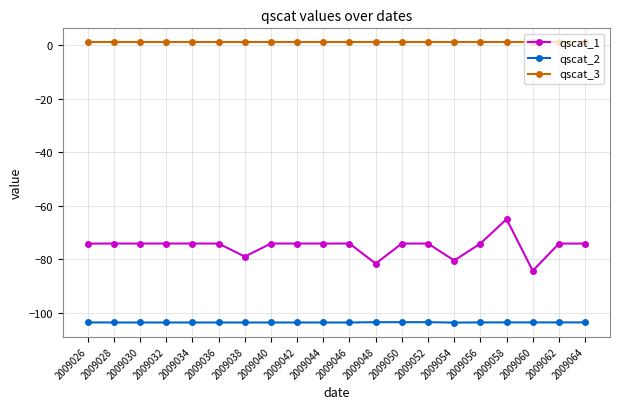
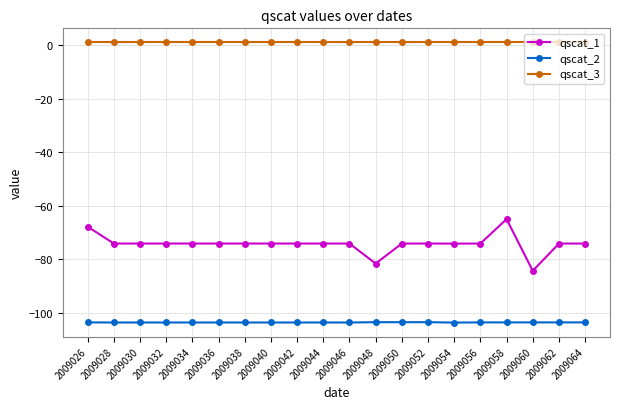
qscat_1, 2009026: -74 -> -68
qscat_1, 2009038: -79 -> -74
qscat_1, 2009054: -80 -> -74
